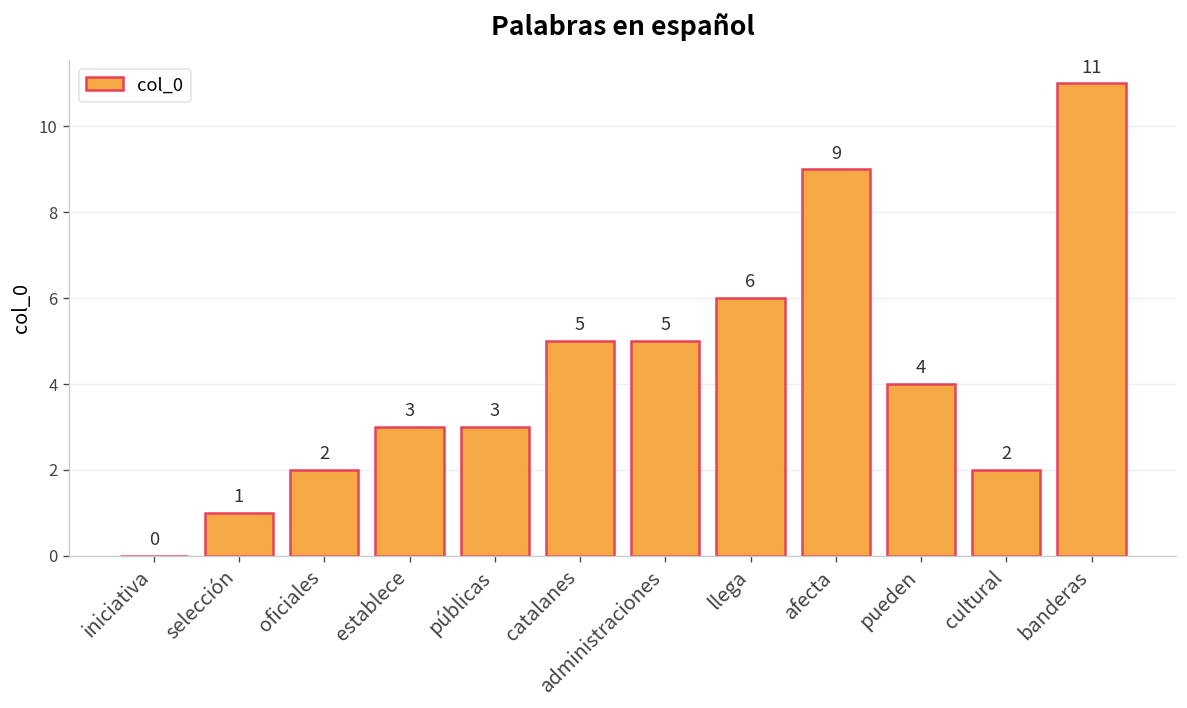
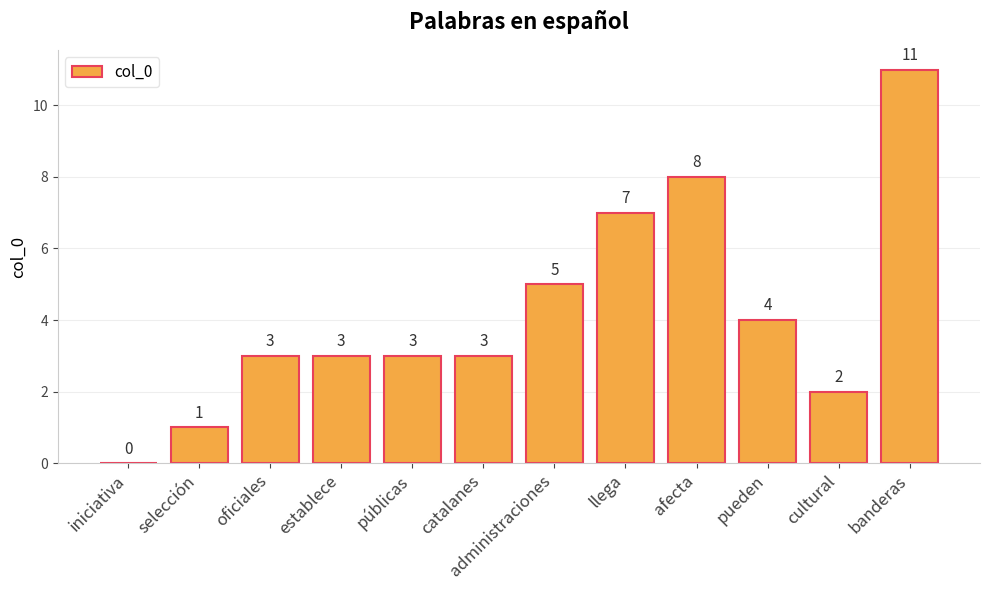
oficiales: 2 -> 3
catalanes: 5 -> 3
llega: 6 -> 7
afecta: 9 -> 8
